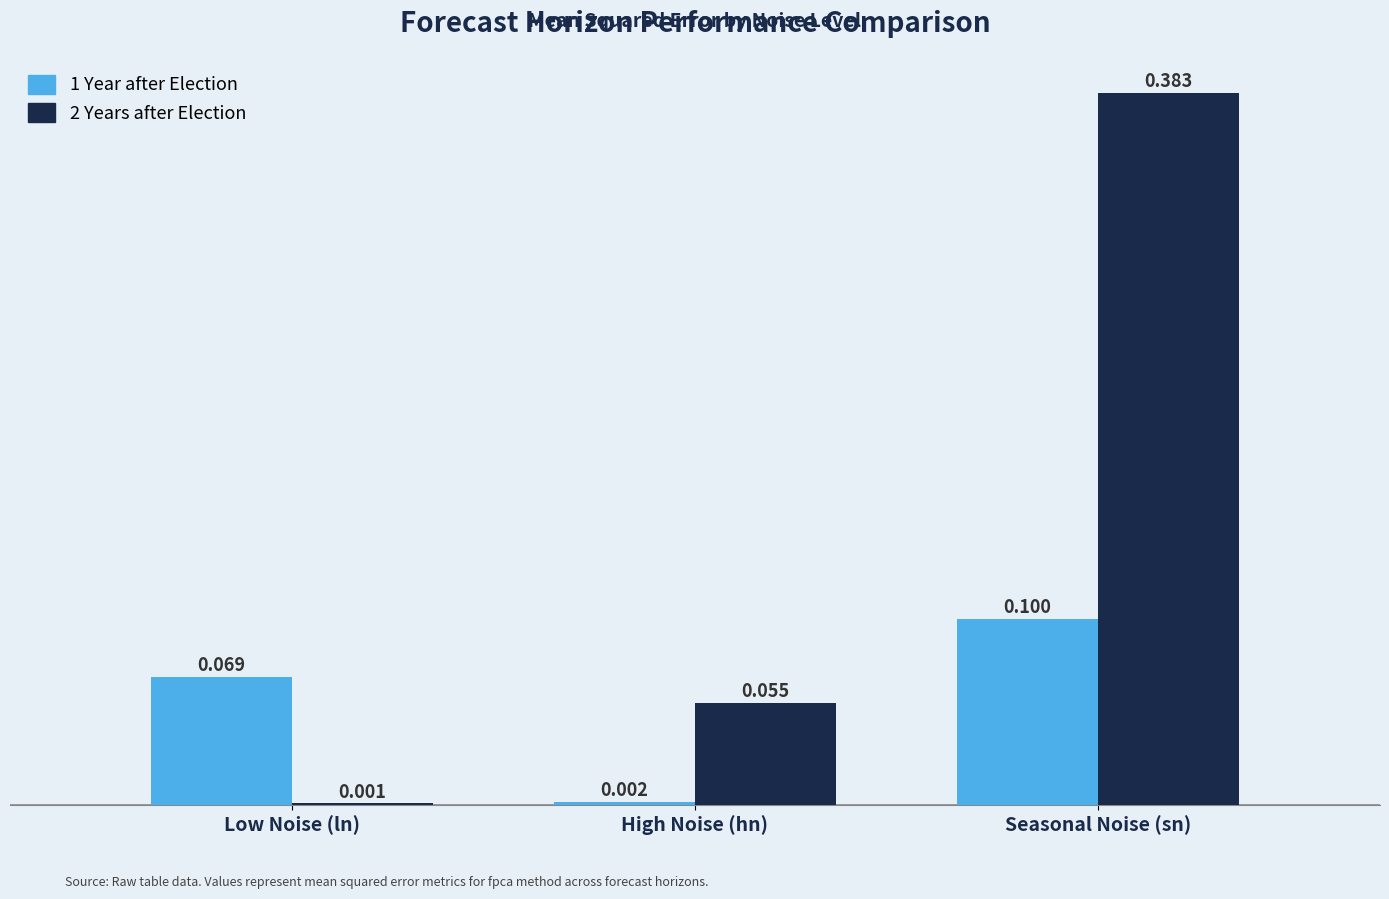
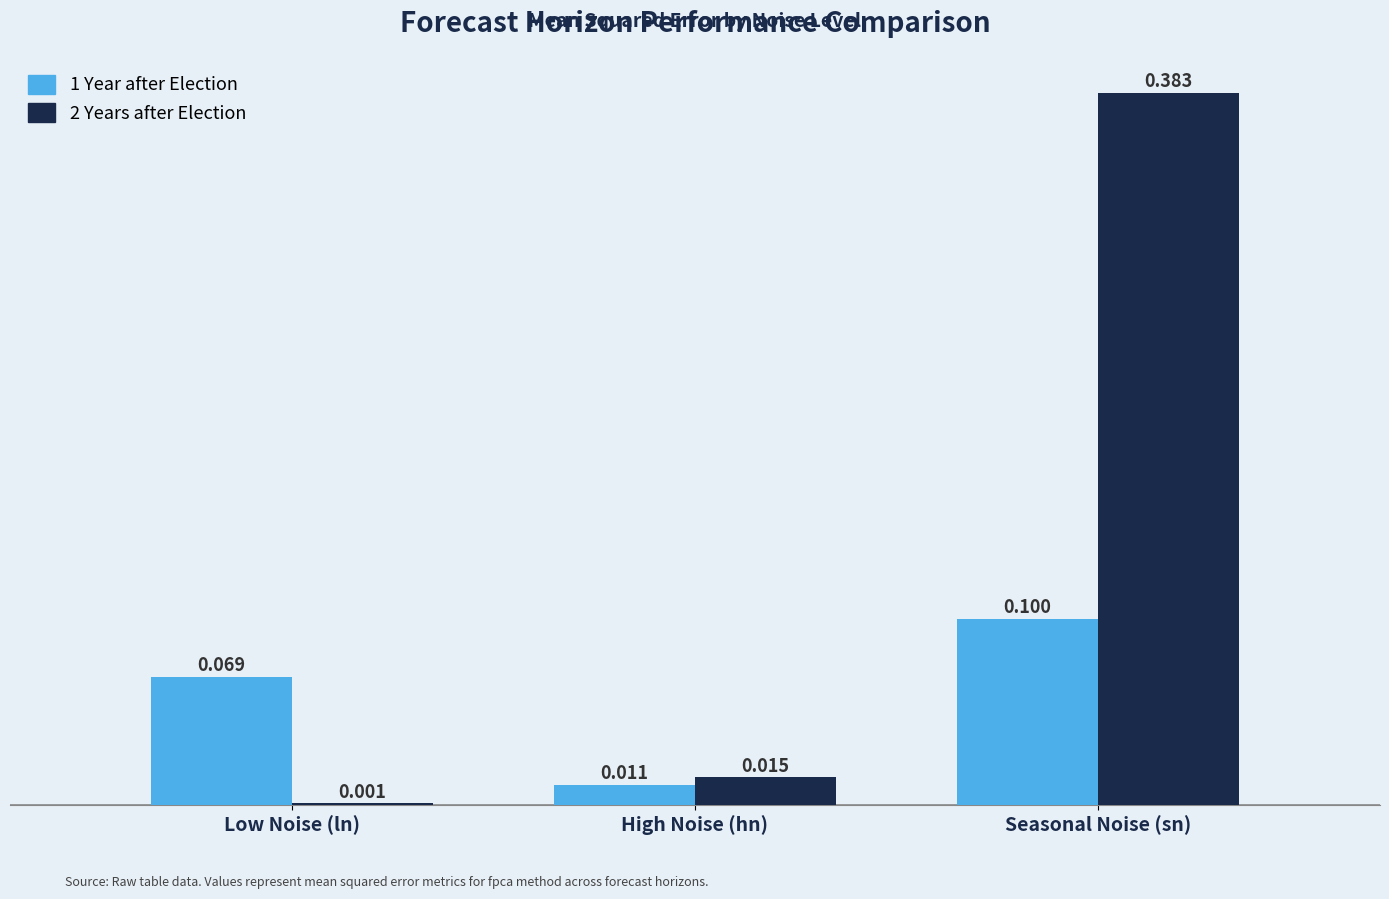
1 Year after Election, High Noise (hn): 0.002 -> 0.011
2 Years after Election, High Noise (hn): 0.055 -> 0.015
